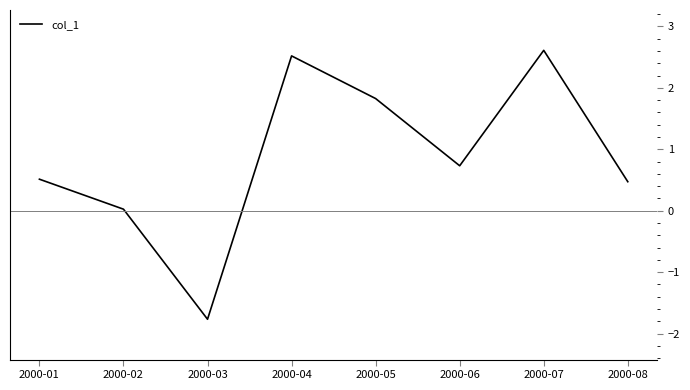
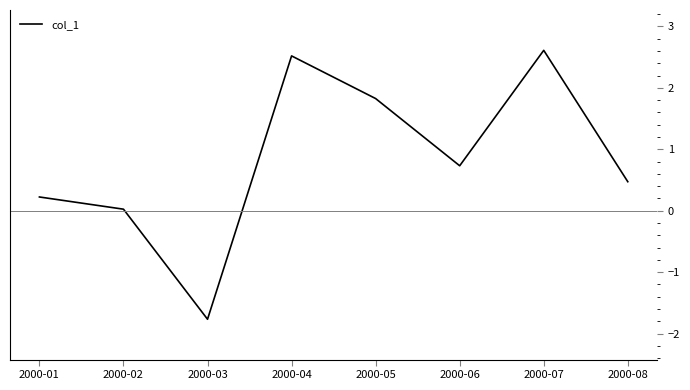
2000-01: 0.5 -> 0.2
